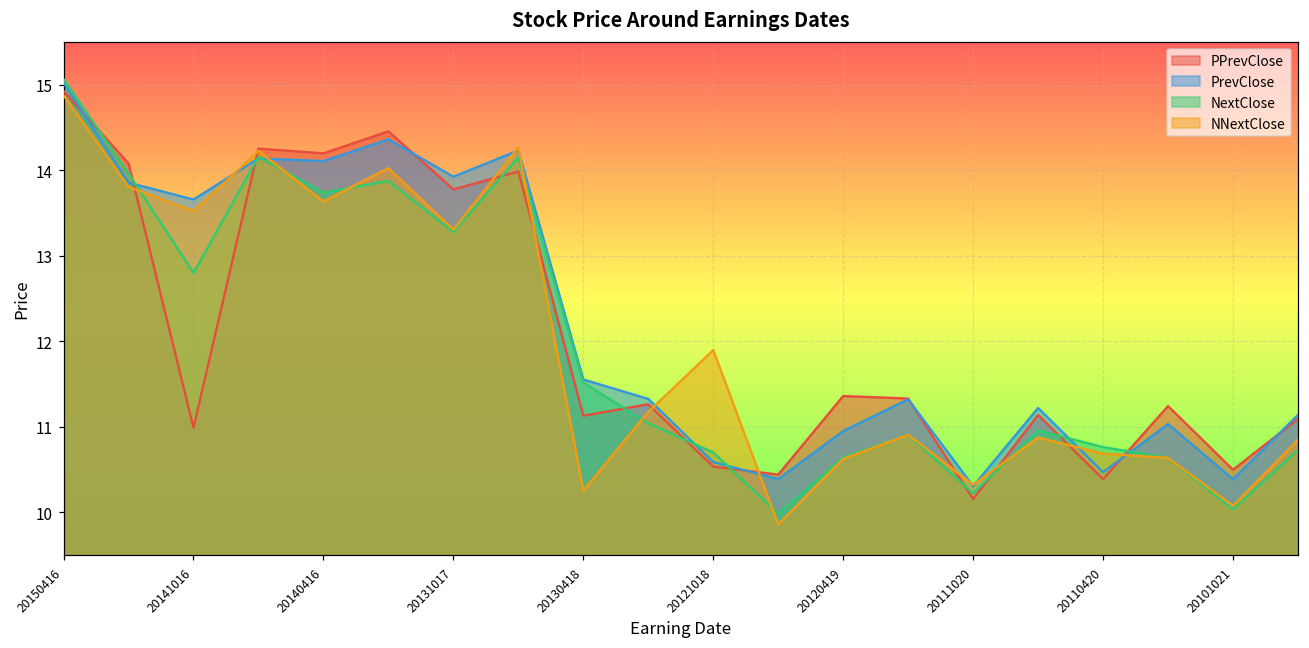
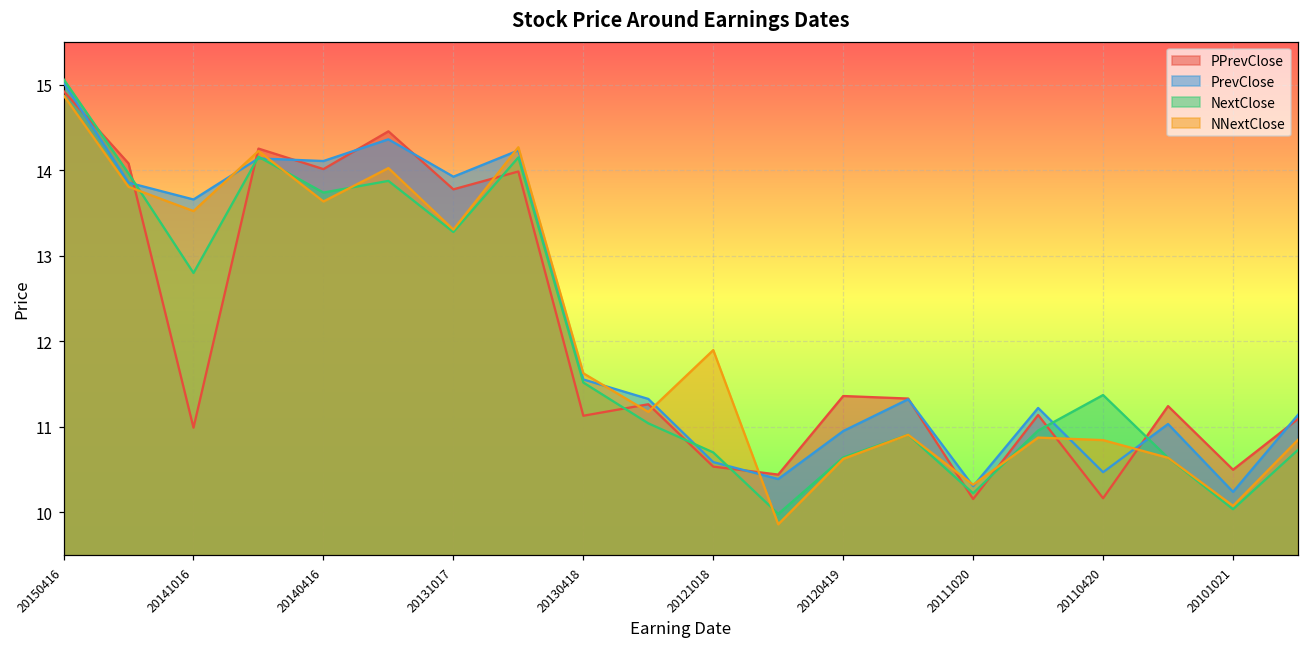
PPrevClose, 20140416: 14.2 -> 14.0
NNextClose, 20130418: 10.3 -> 11.6
PPrevClose, 20110420: 10.4 -> 10.2
NextClose, 20110420: 10.8 -> 11.4
NNextClose, 20110420: 10.7 -> 10.8
PrevClose, 20101021: 10.4 -> 10.2
